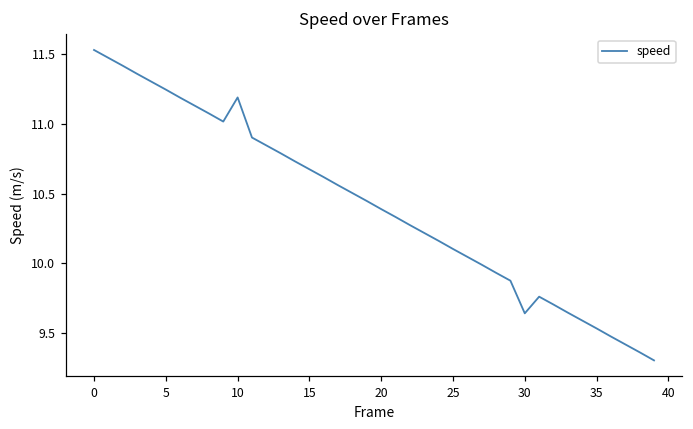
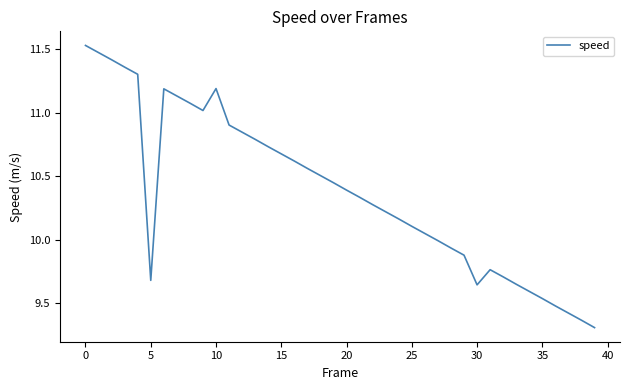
5: 11.25 -> 9.68
